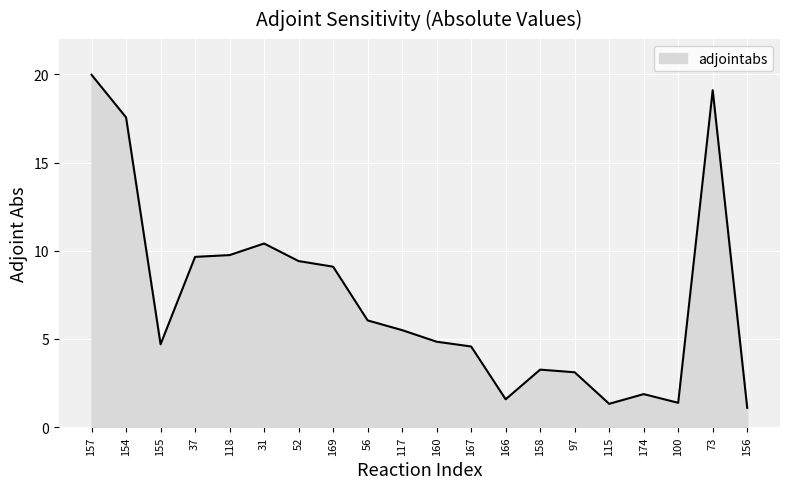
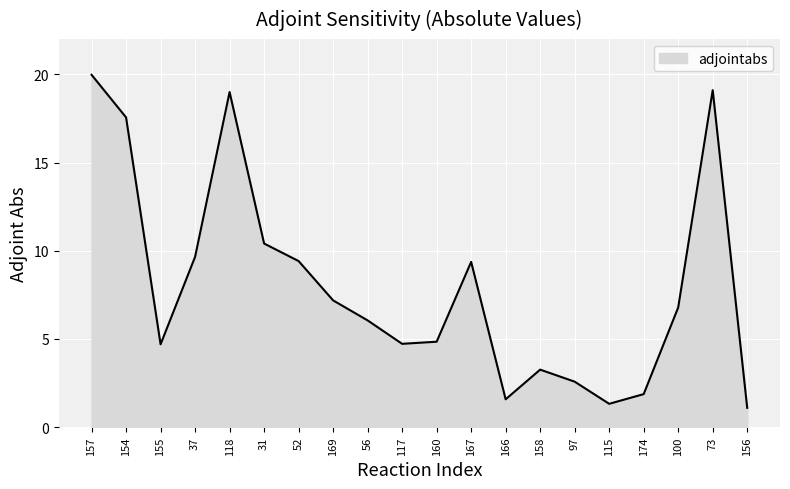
118: 9.8 -> 19.0
169: 9.1 -> 7.2
117: 5.5 -> 4.7
167: 4.6 -> 9.4
97: 3.1 -> 2.6
100: 1.4 -> 6.8
